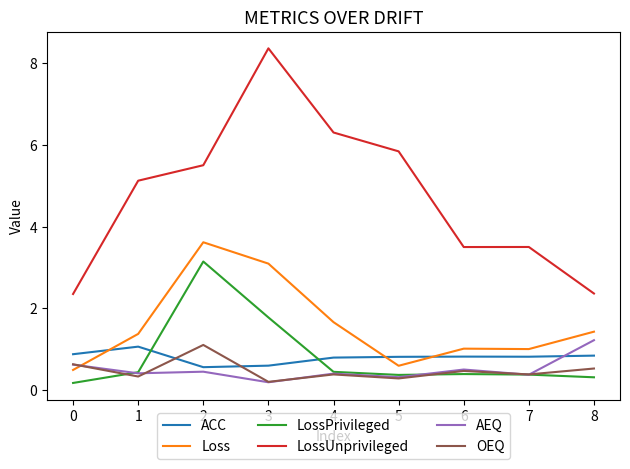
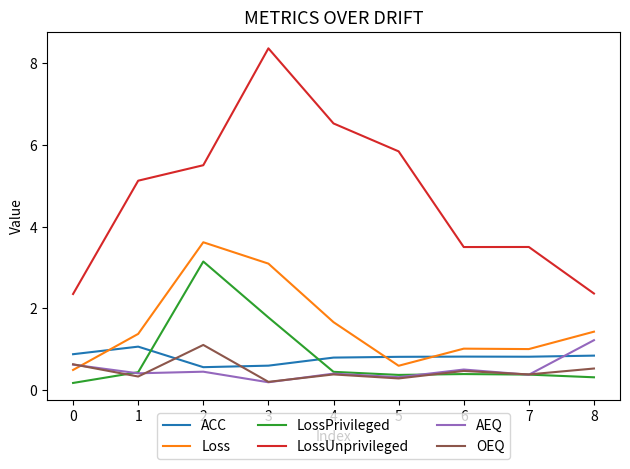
LossUnprivileged, 4: 6.3 -> 6.5
